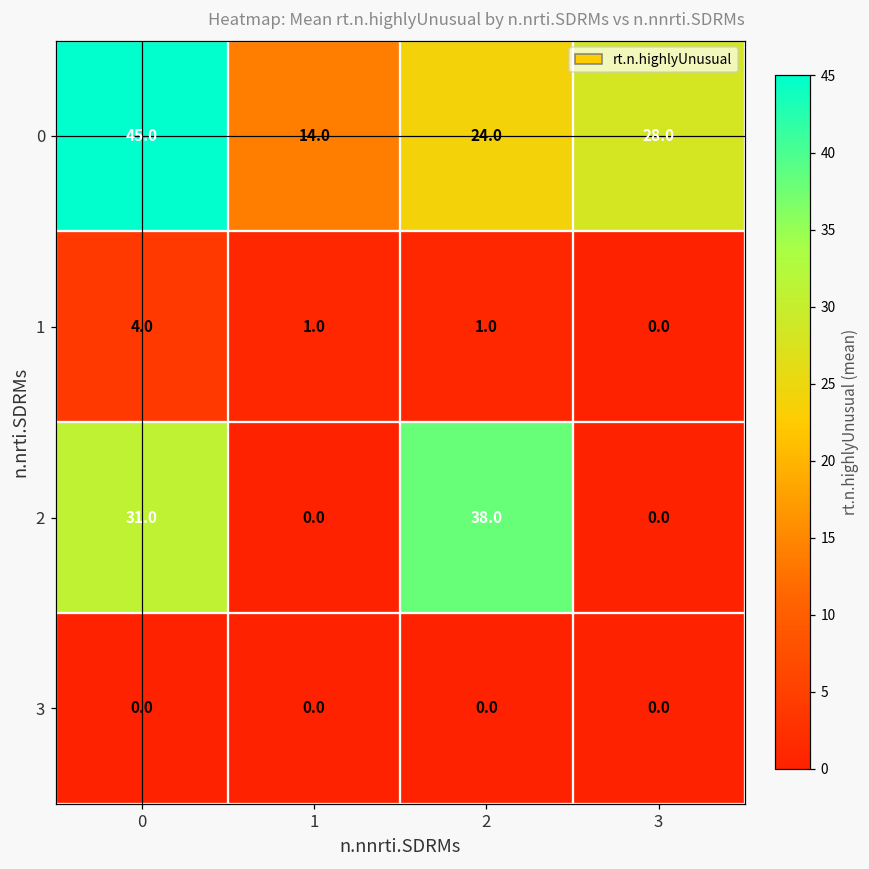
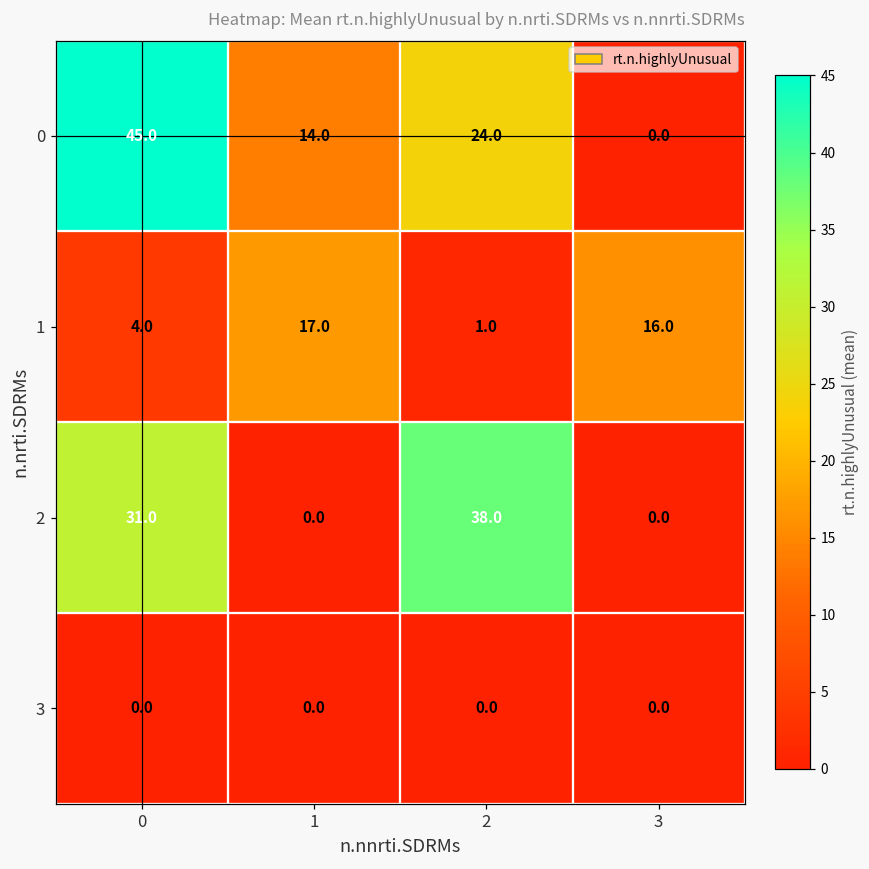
0, 3: 28.0 -> 0.0
1, 1: 1.0 -> 17.0
1, 3: 0.0 -> 16.0
